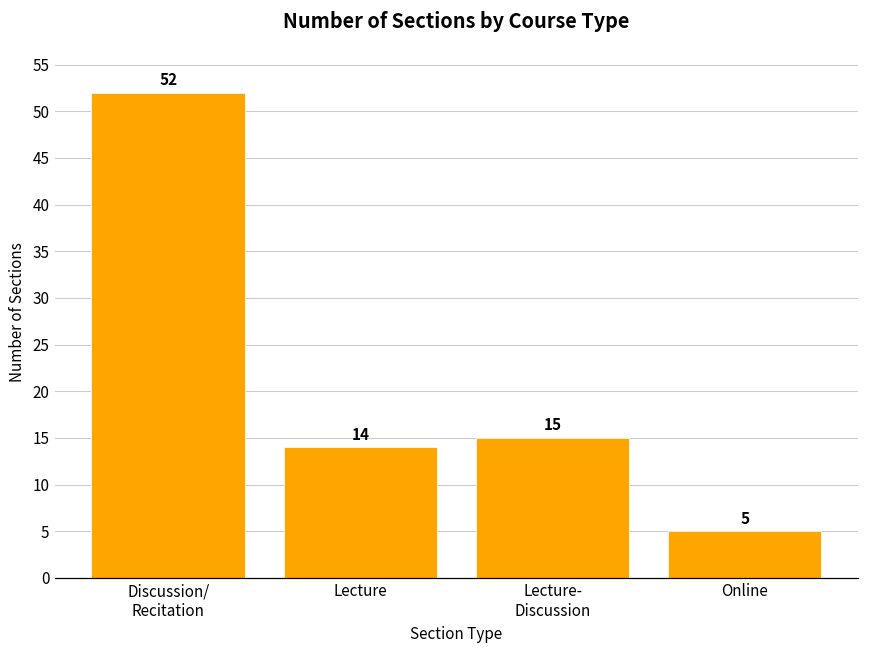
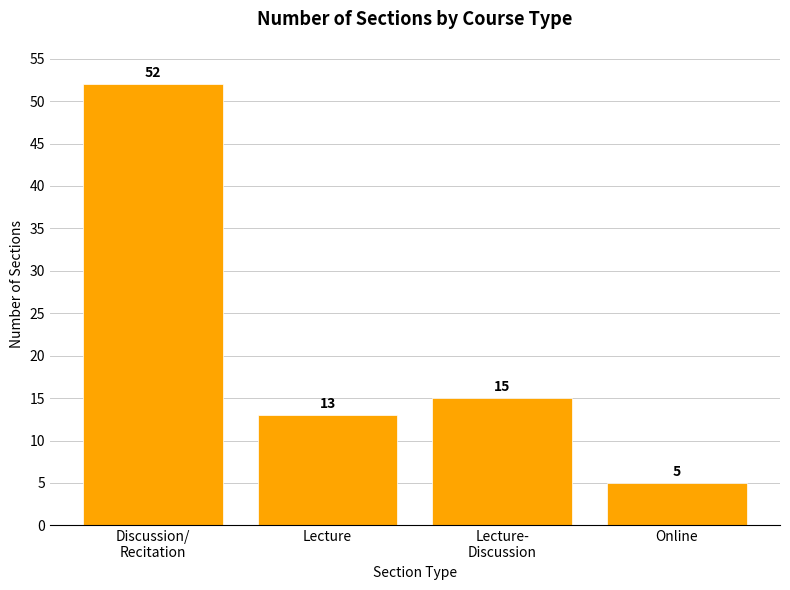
Lecture: 14 -> 13
